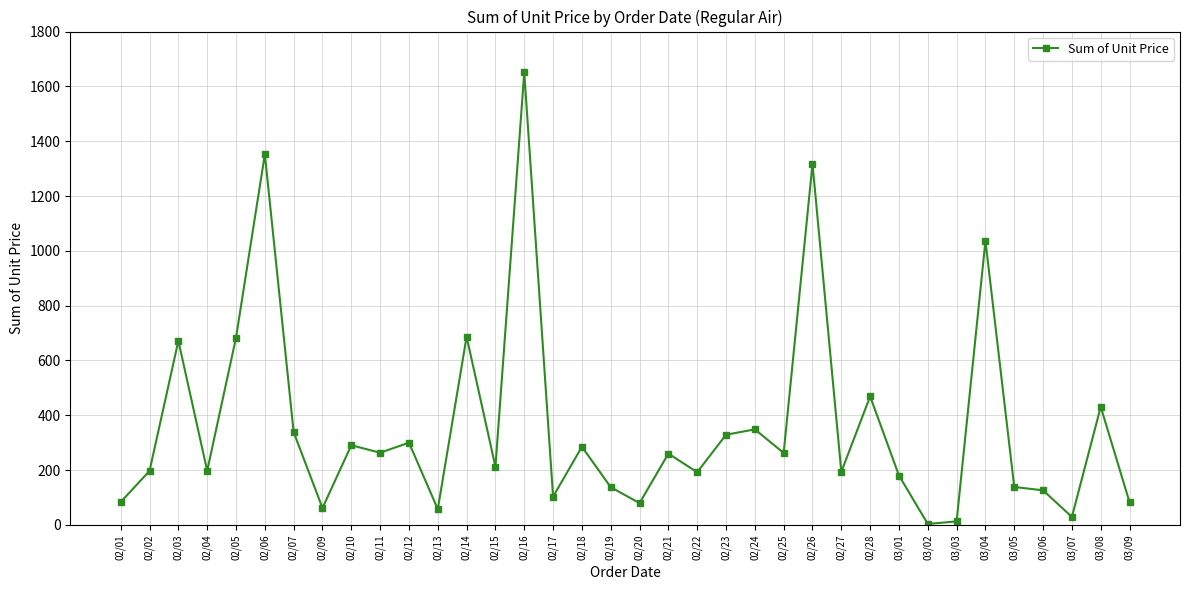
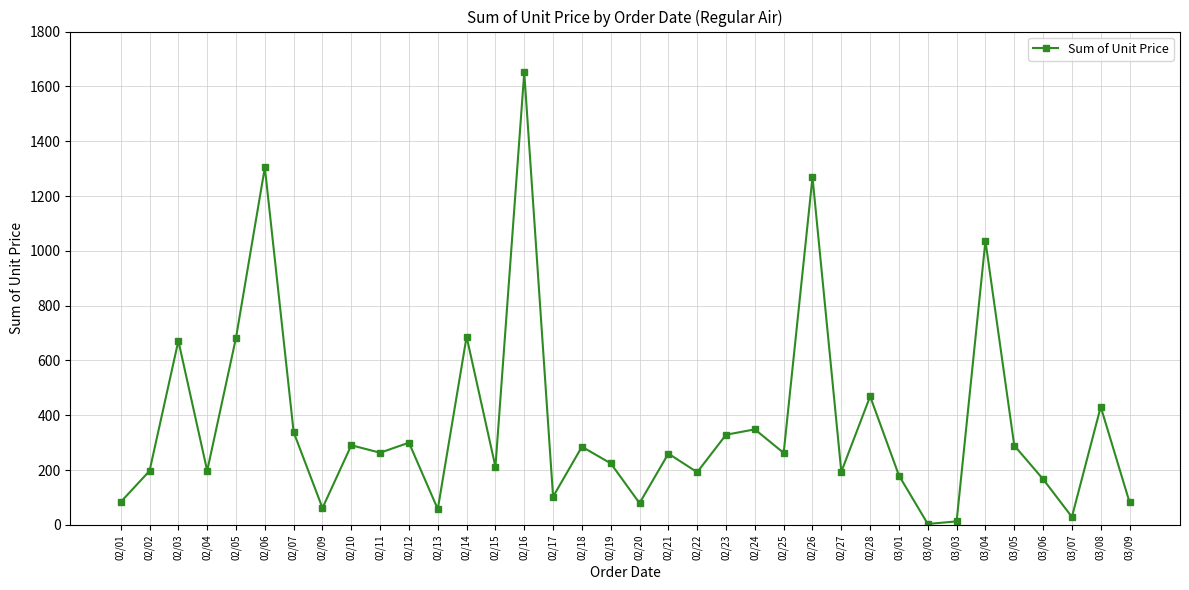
02/06: 1350 -> 1300
02/19: 140 -> 220
02/26: 1320 -> 1270
03/05: 140 -> 290
03/06: 130 -> 170
